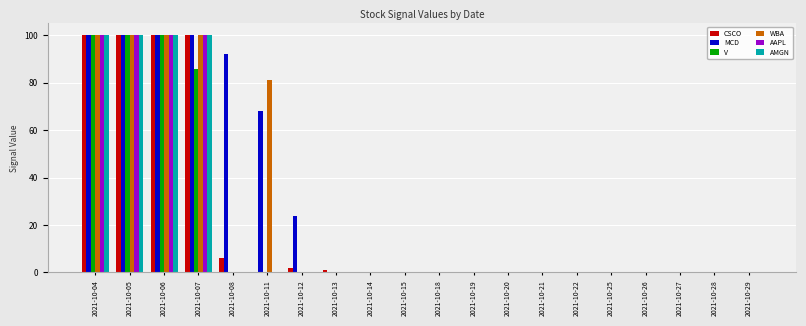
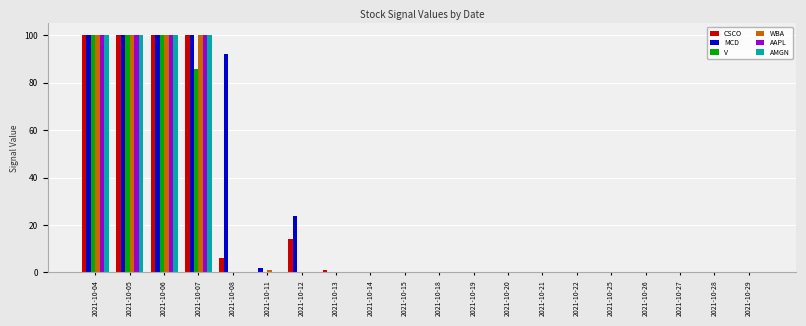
MCD, 2021-10-11: 68 -> 2
WBA, 2021-10-11: 81 -> 1
CSCO, 2021-10-12: 2 -> 14
